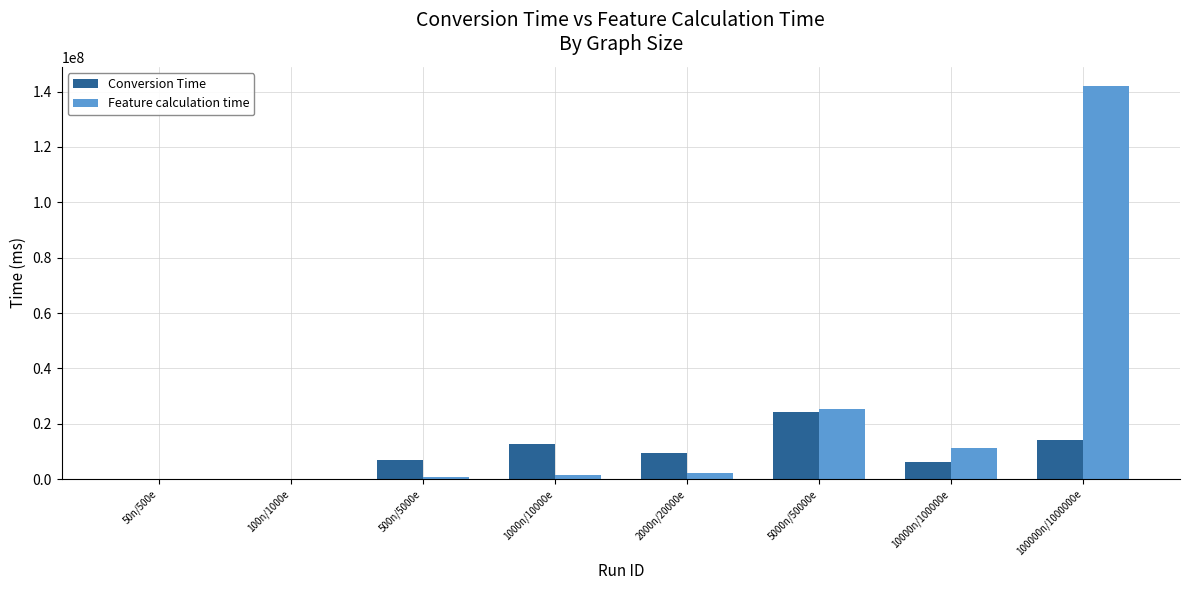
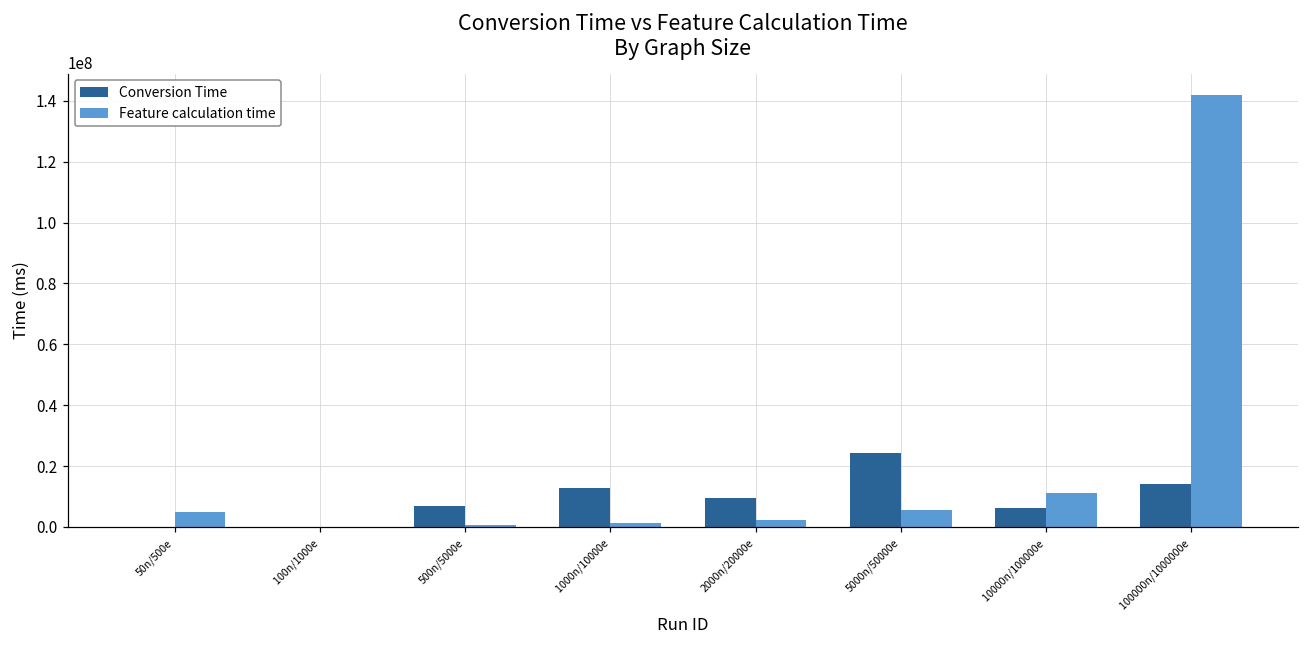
Feature calculation time, 50n/500e: 0 -> 5000000
Feature calculation time, 5000n/50000e: 25000000 -> 6000000
